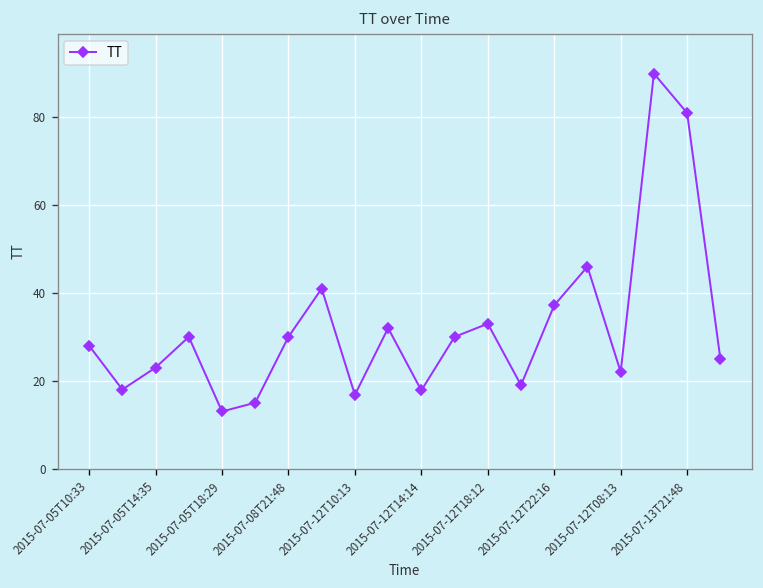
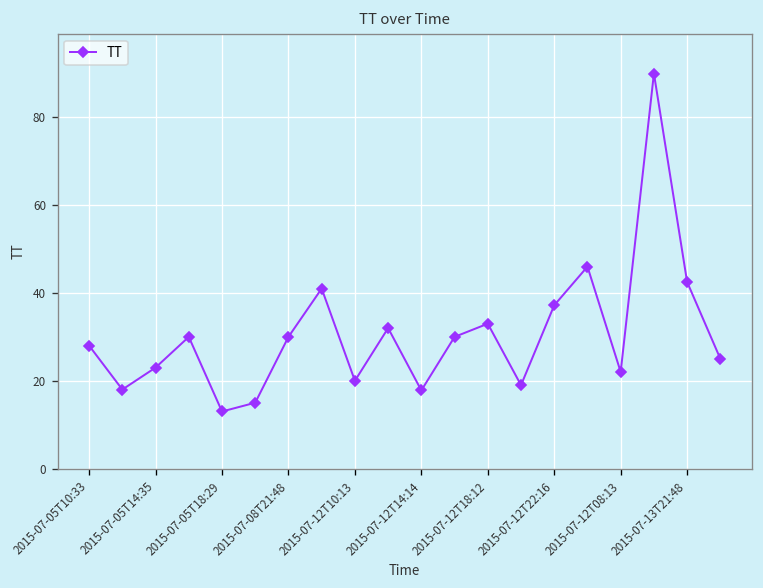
2015-07-12T10:13: 17 -> 20
2015-07-13T21:48: 81 -> 43
